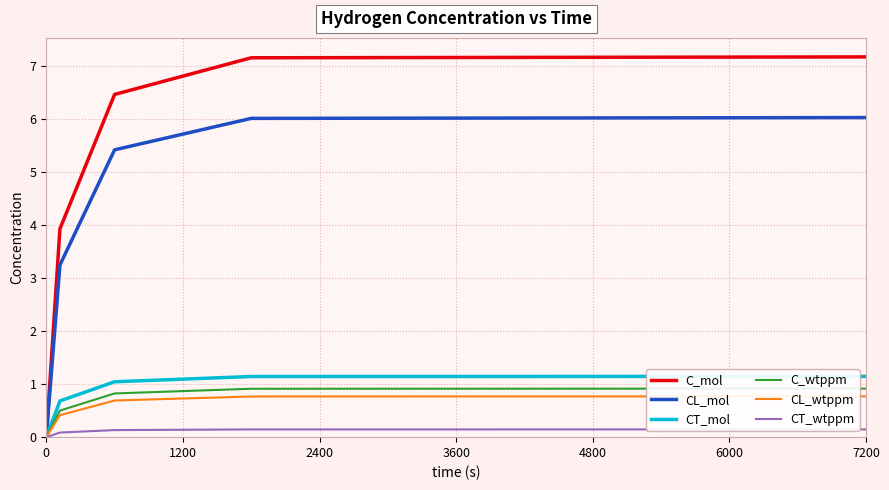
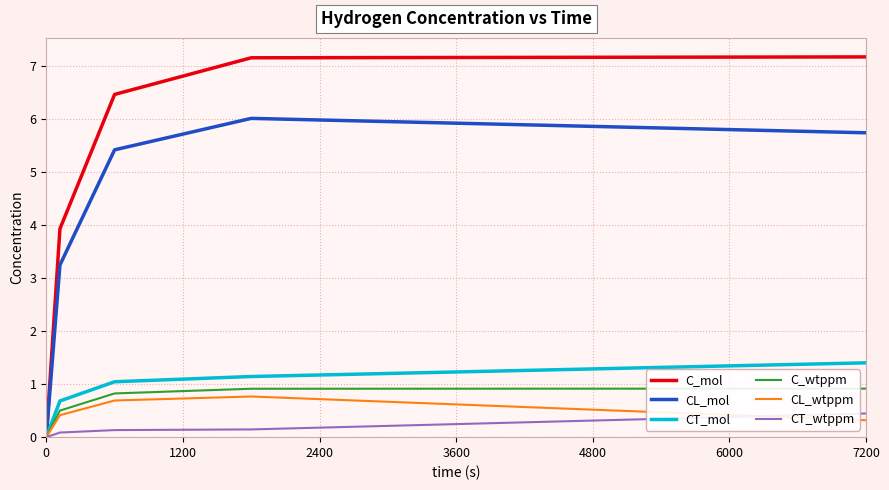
CL_mol, 7200: 6.0 -> 5.7
CT_mol, 7200: 1.1 -> 1.4
CL_wtppm, 7200: 0.8 -> 0.3
CT_wtppm, 7200: 0.1 -> 0.4
